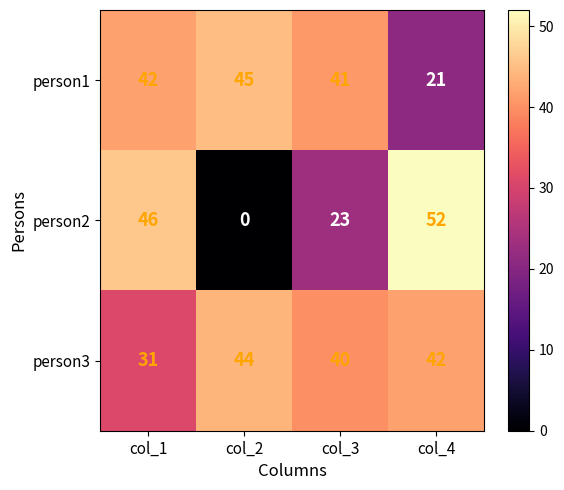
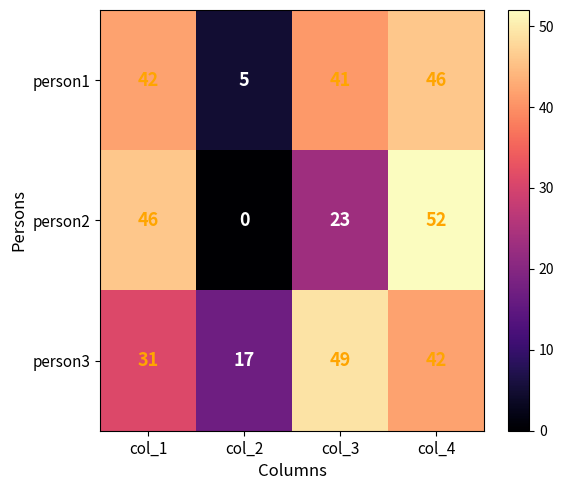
person1, col_2: 45 -> 5
person1, col_4: 21 -> 46
person3, col_2: 44 -> 17
person3, col_3: 40 -> 49
